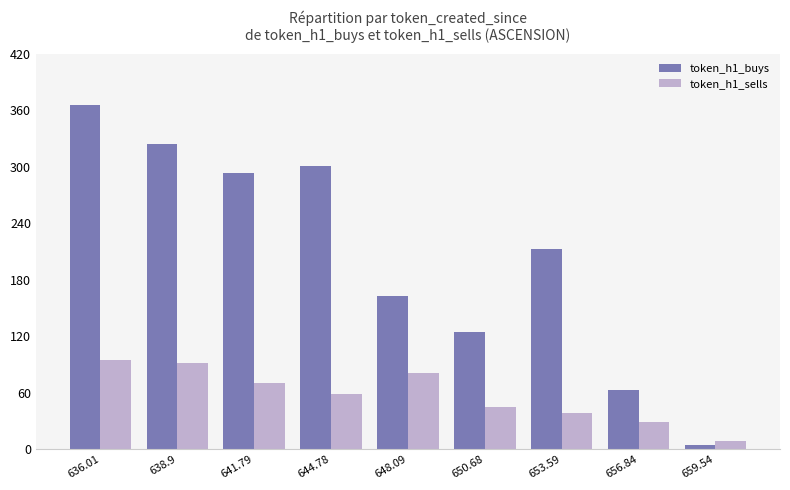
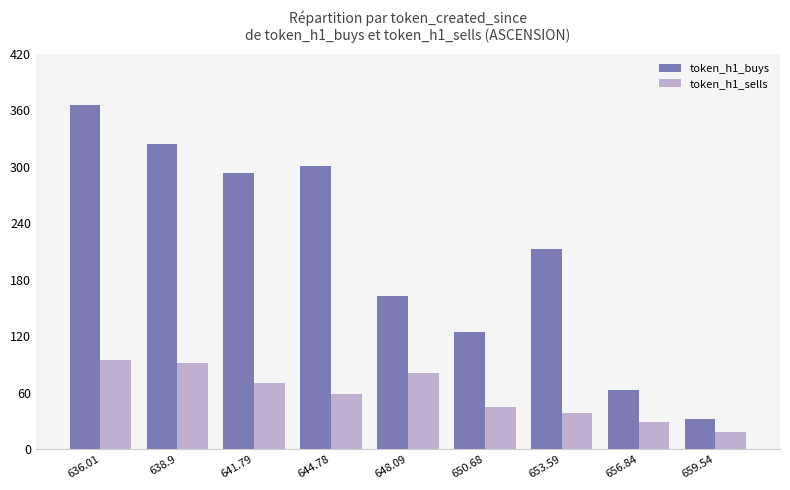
token_h1_buys, 659.54: 10 -> 30
token_h1_sells, 659.54: 10 -> 20
